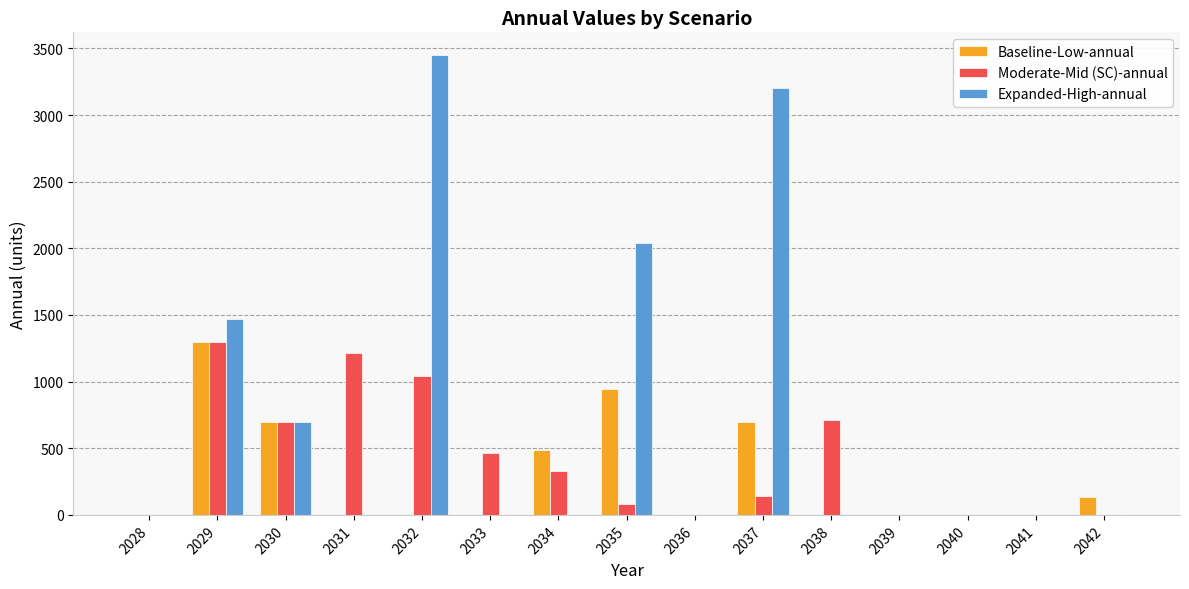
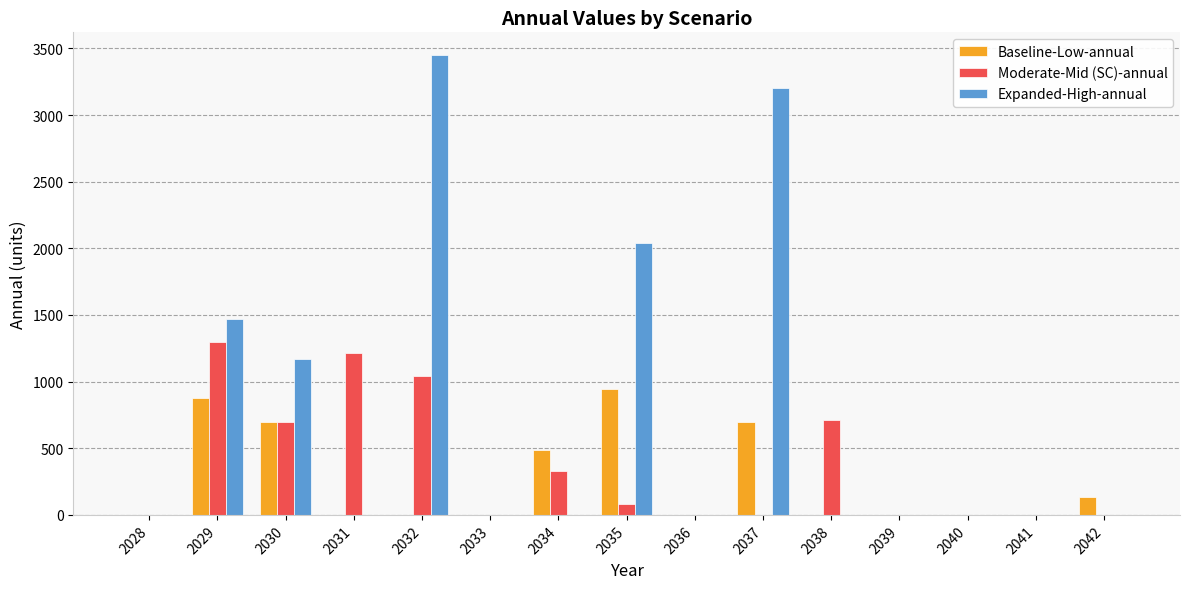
Baseline-Low-annual, 2029: 1300 -> 870
Expanded-High-annual, 2030: 700 -> 1170
Moderate-Mid (SC)-annual, 2033: 460 -> 0
Moderate-Mid (SC)-annual, 2037: 140 -> 0
